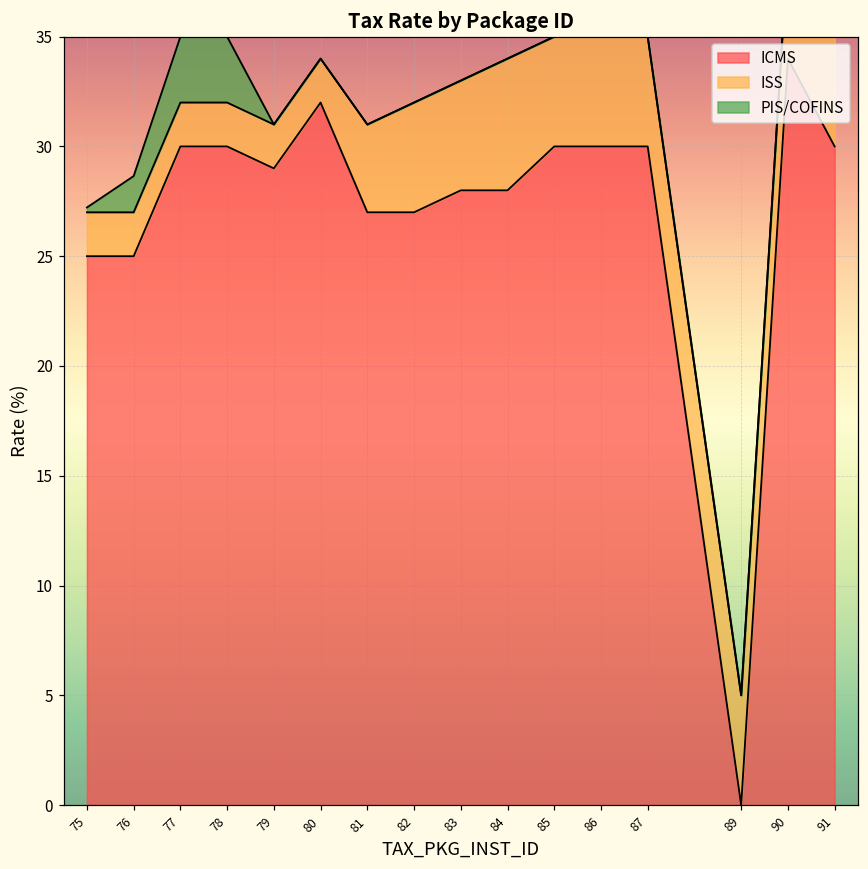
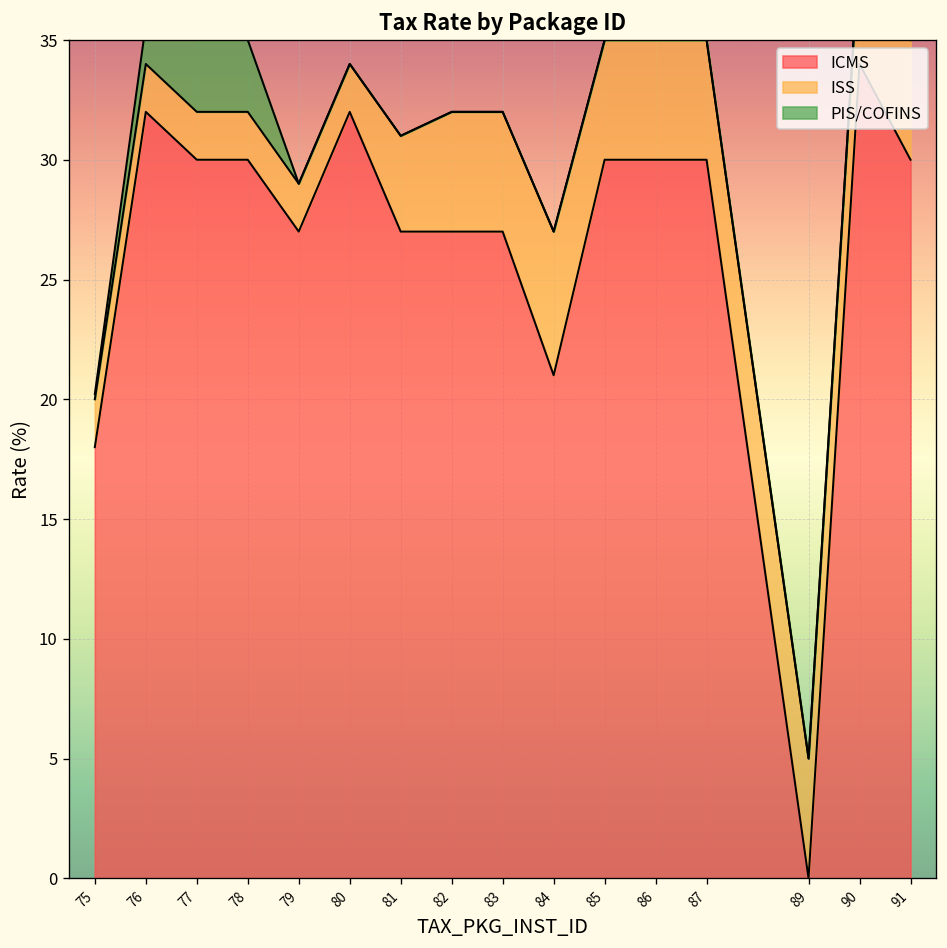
ICMS, 75: 25 -> 18
ICMS, 76: 25 -> 32
ICMS, 79: 29 -> 27
ICMS, 83: 28 -> 27
ICMS, 84: 28 -> 21
